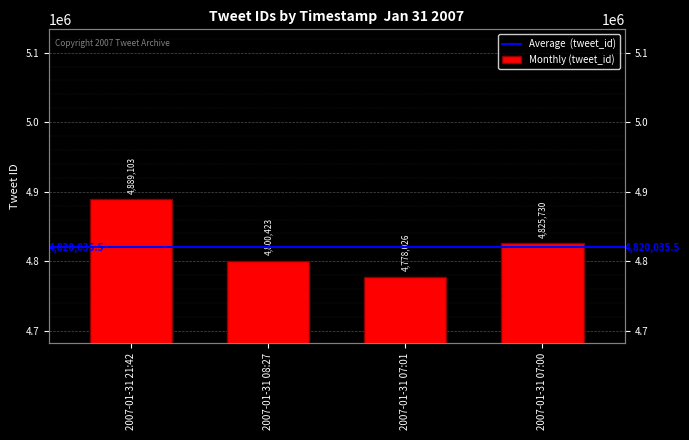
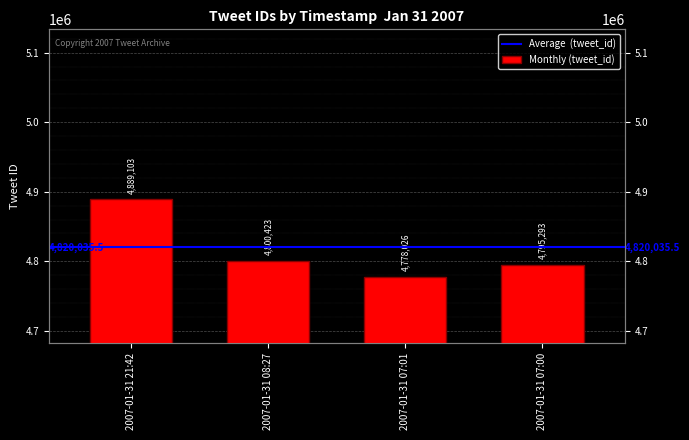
2007-01-31 07:00: 4,825,730 -> 4,795,293
